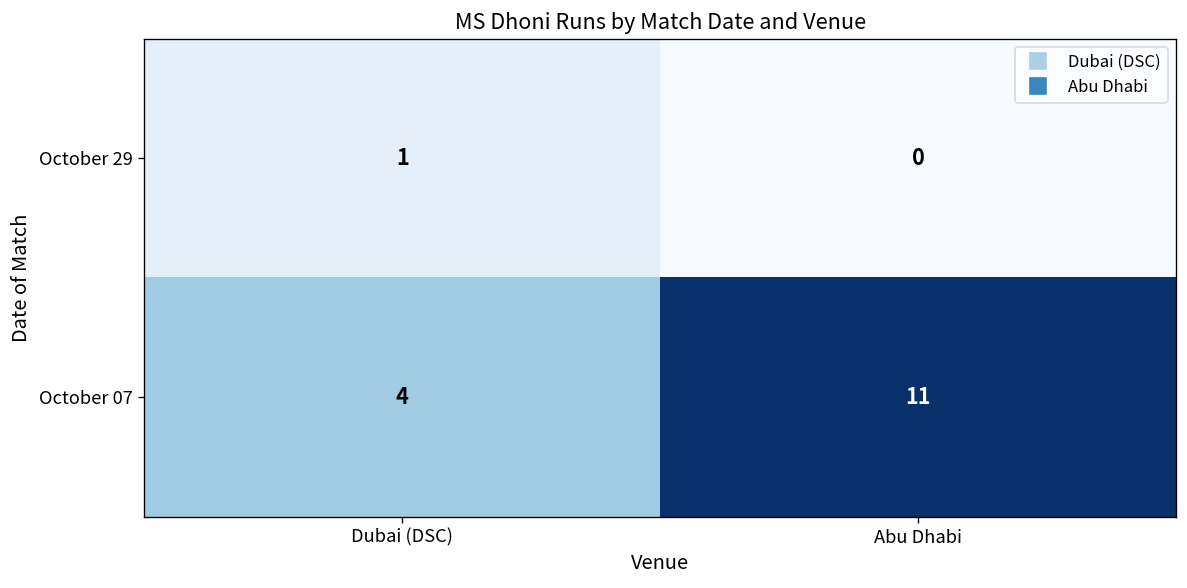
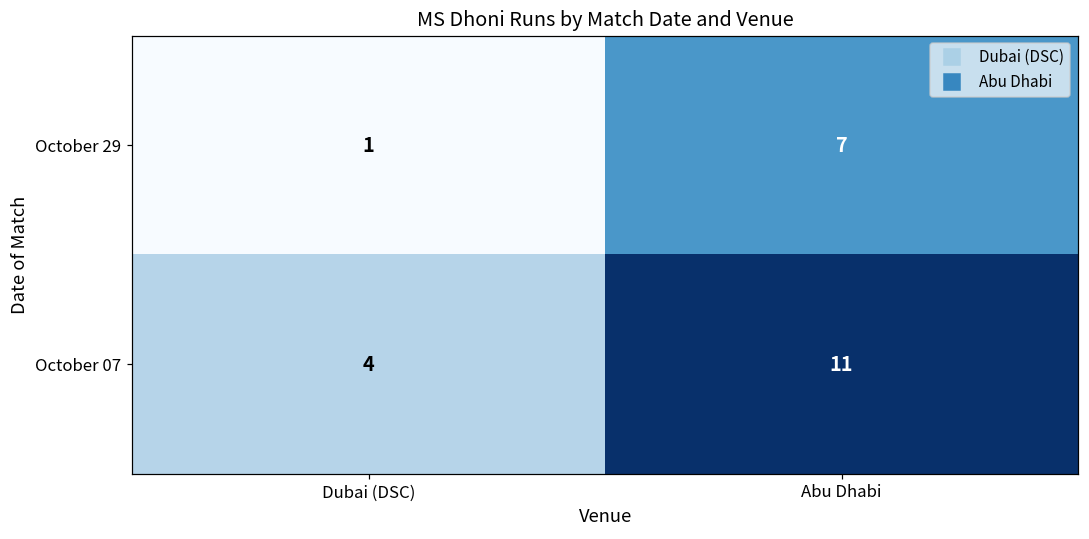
October 29, Abu Dhabi: 0 -> 7
